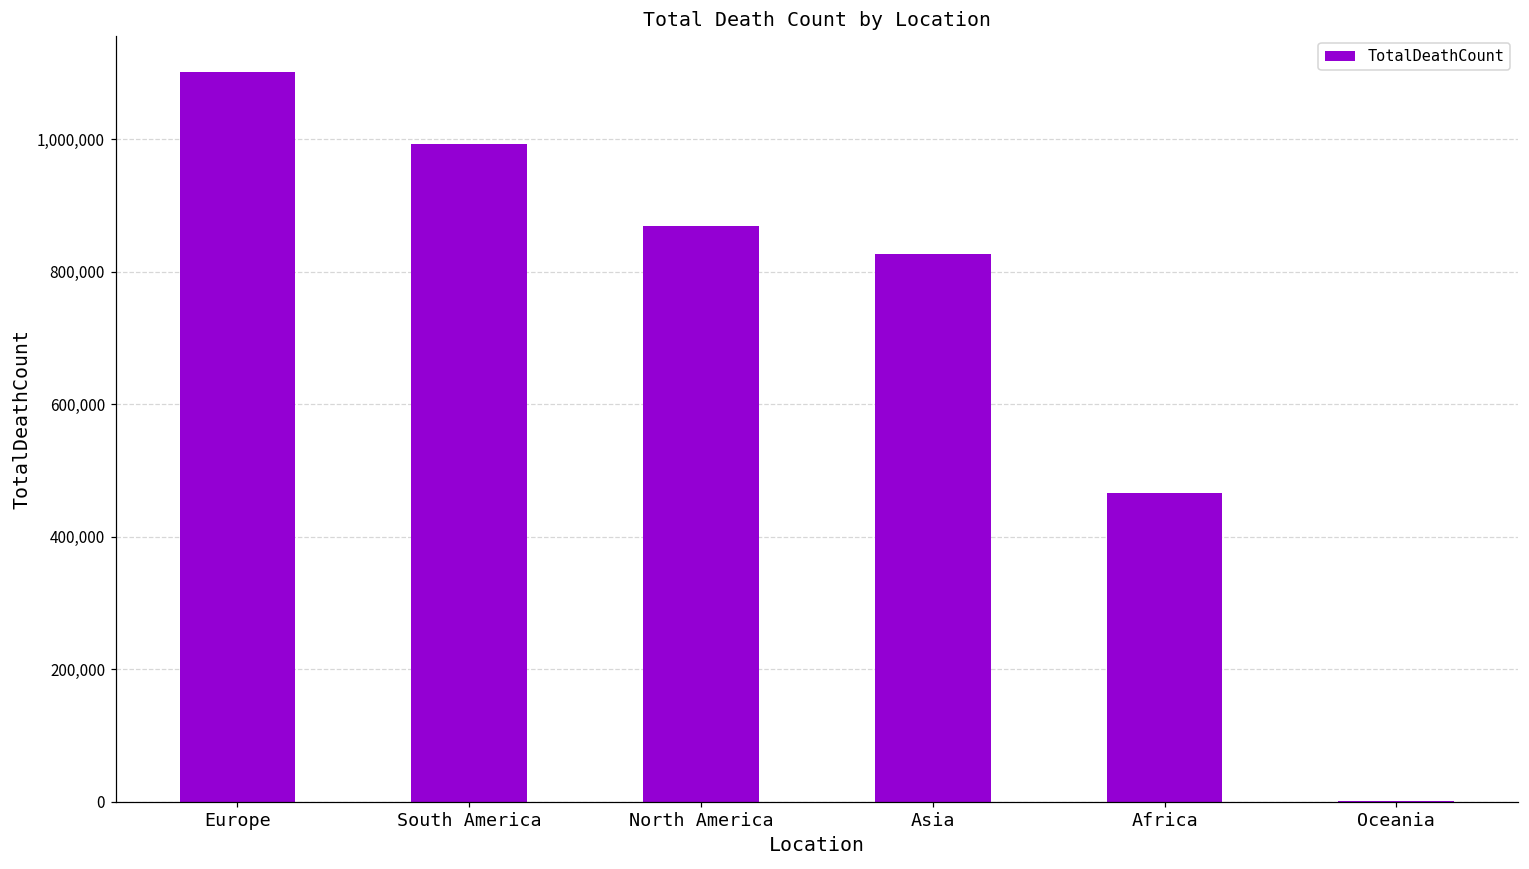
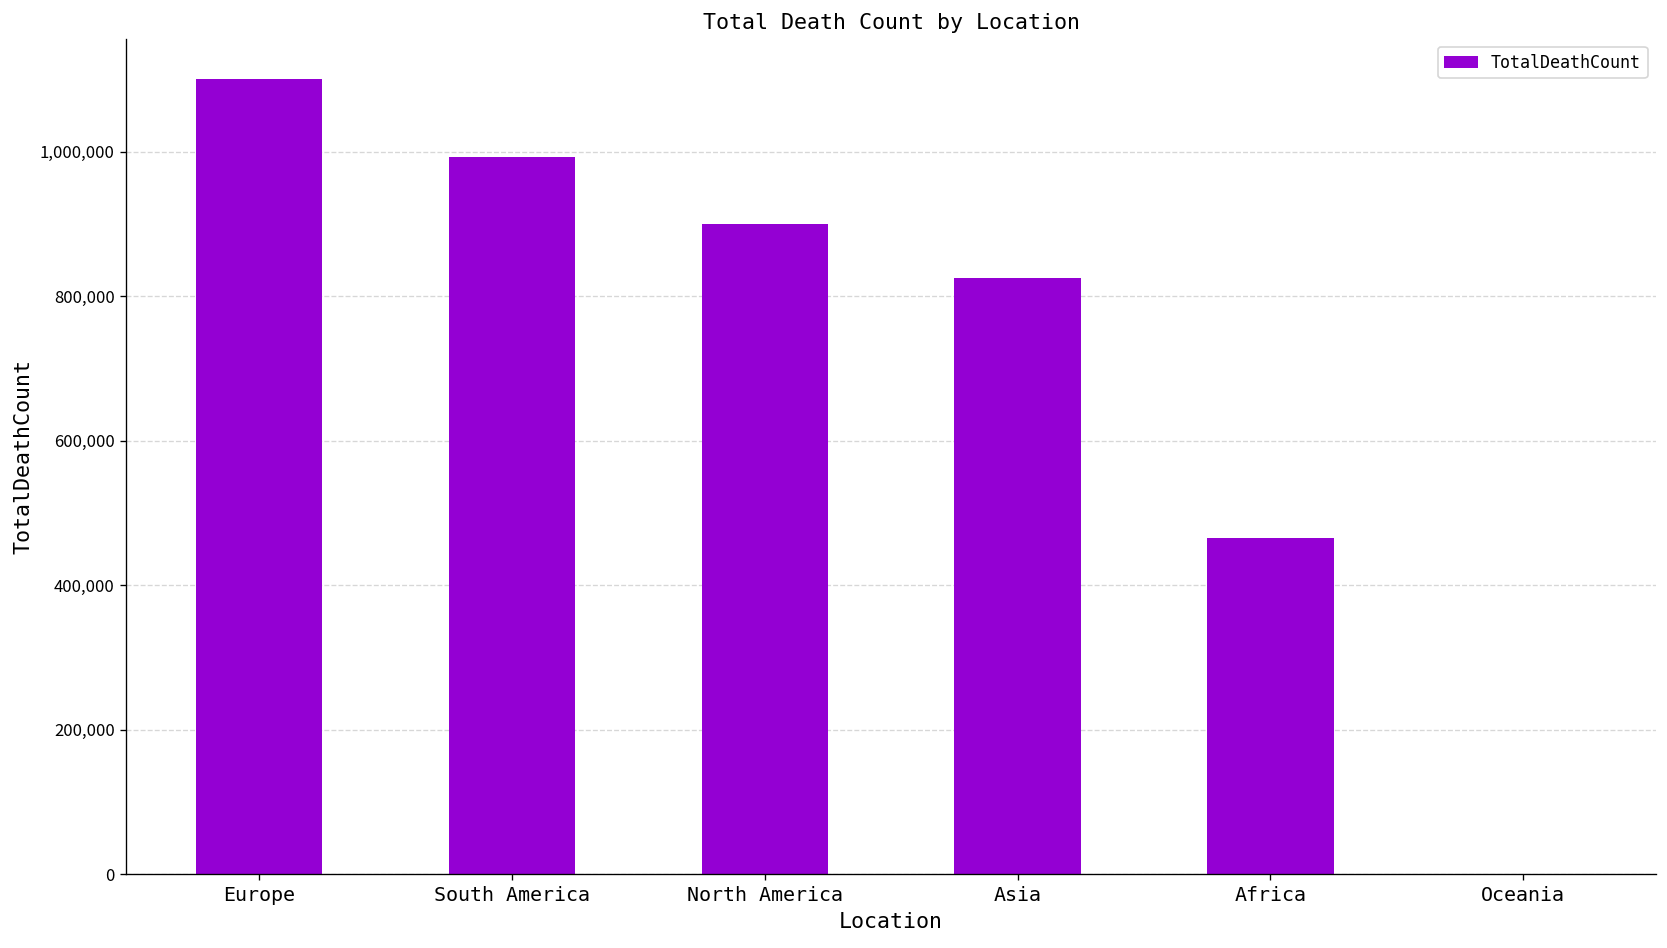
North America: 870,000 -> 900,000
